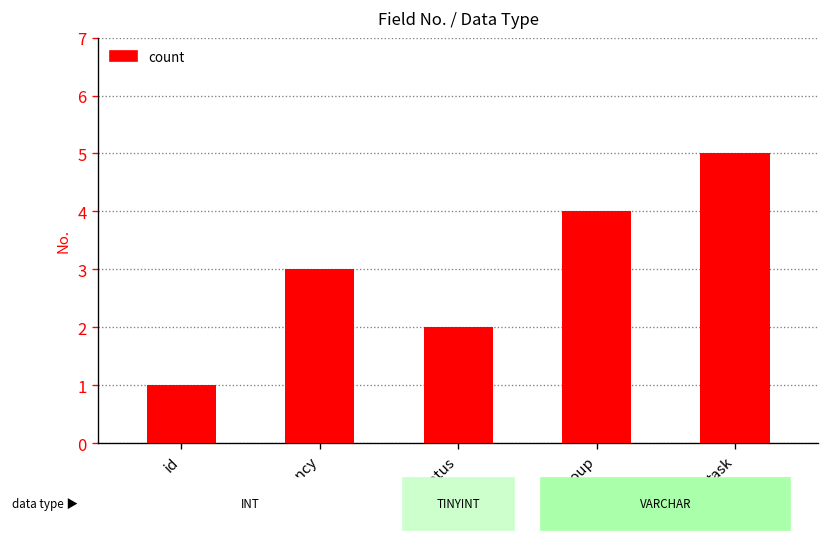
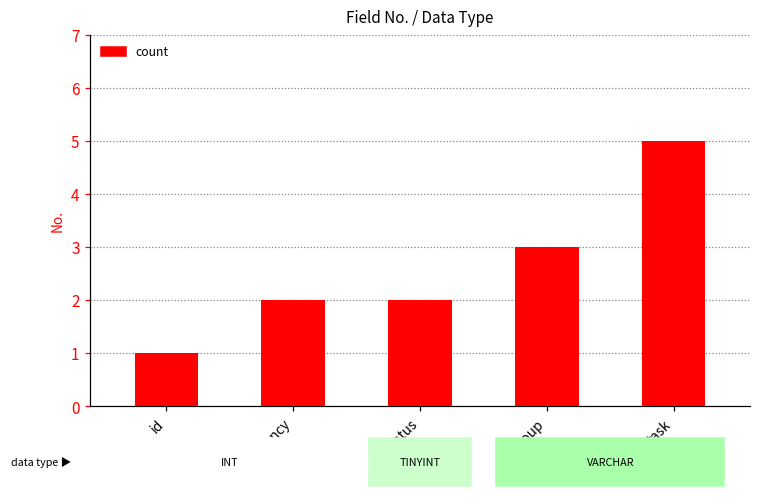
frequency: 3 -> 2
group: 4 -> 3
